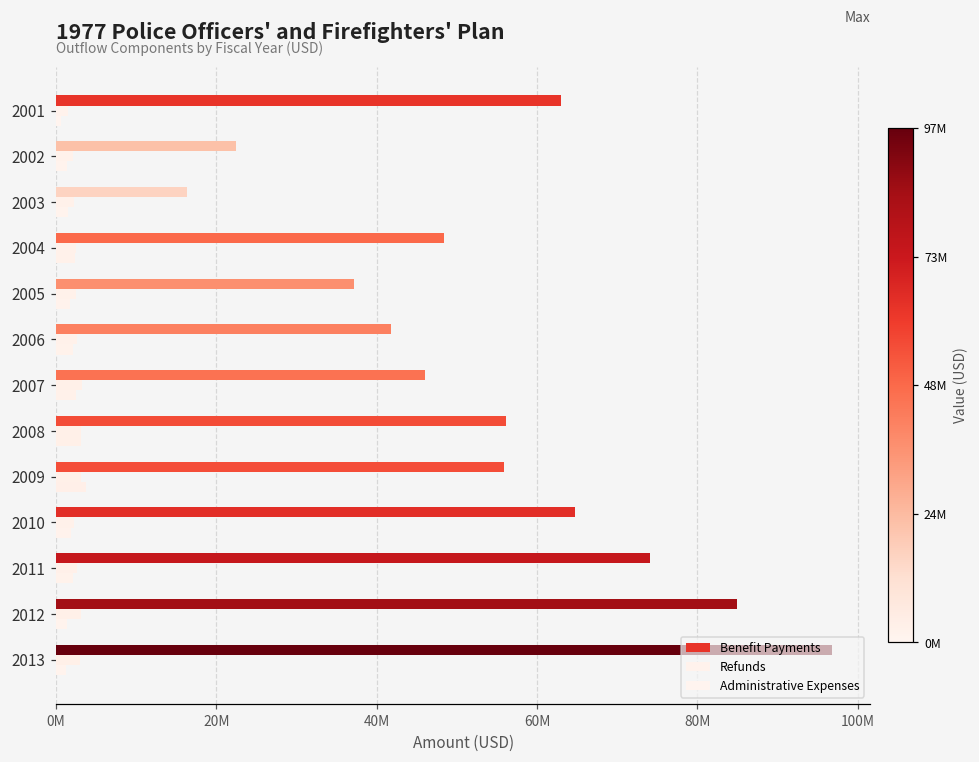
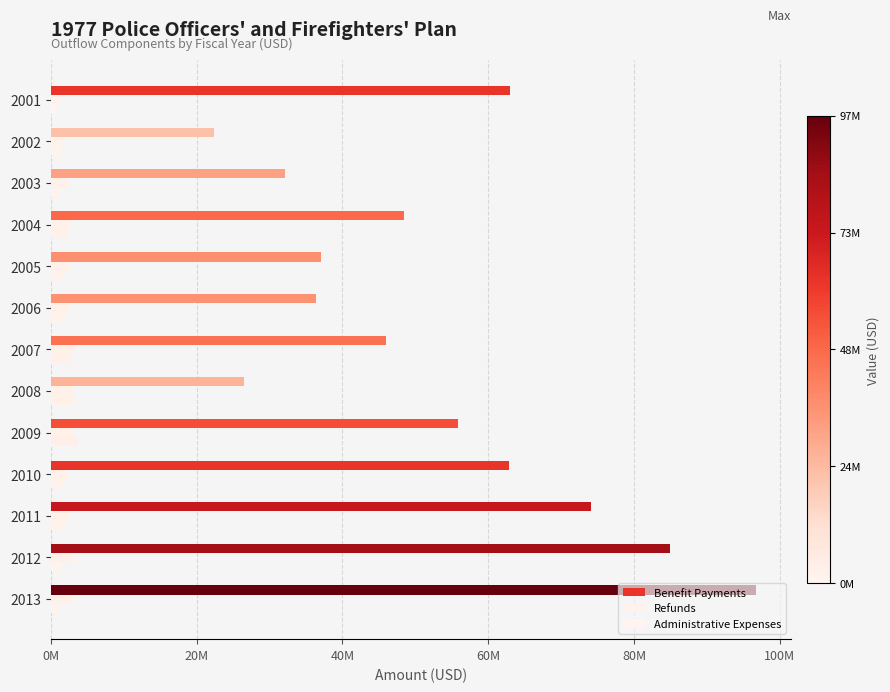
Benefit Payments, 2003: 16000000 -> 32000000
Benefit Payments, 2006: 42000000 -> 36000000
Benefit Payments, 2008: 56000000 -> 27000000
Benefit Payments, 2010: 65000000 -> 63000000
